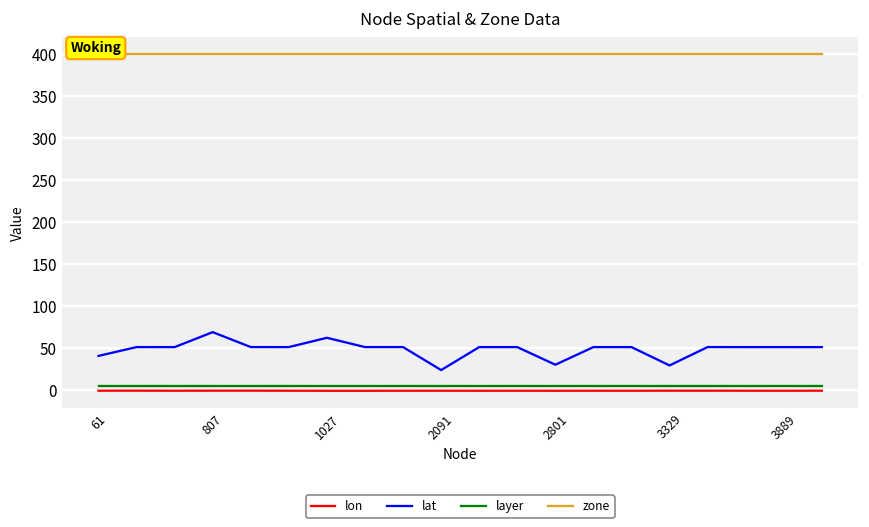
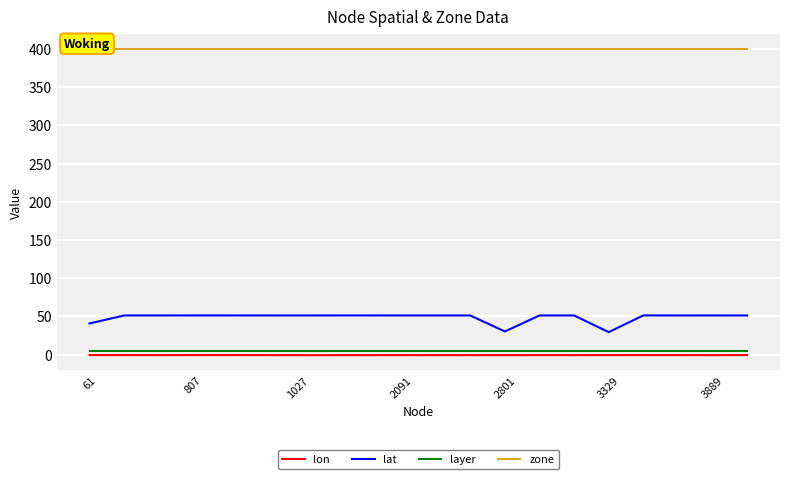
lat, 807: 70 -> 50
lat, 1027: 60 -> 50
lat, 2091: 20 -> 50
